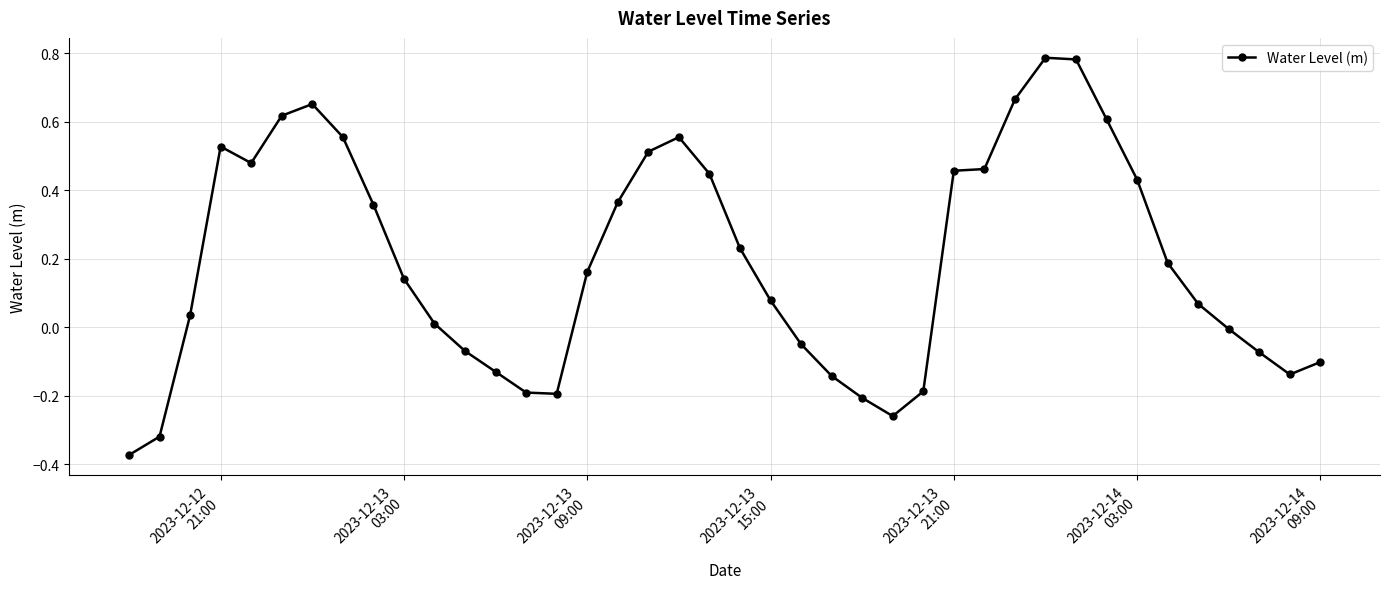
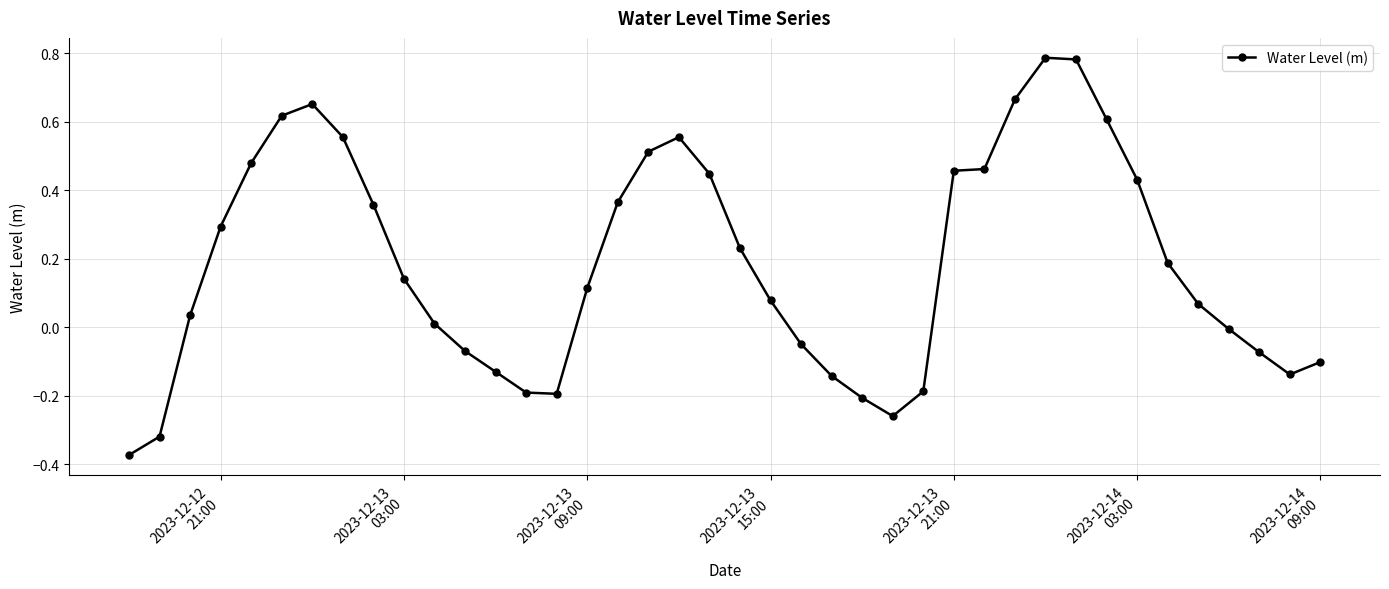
2023-12-12 21:00: 0.53 -> 0.29
2023-12-13 09:00: 0.16 -> 0.11
